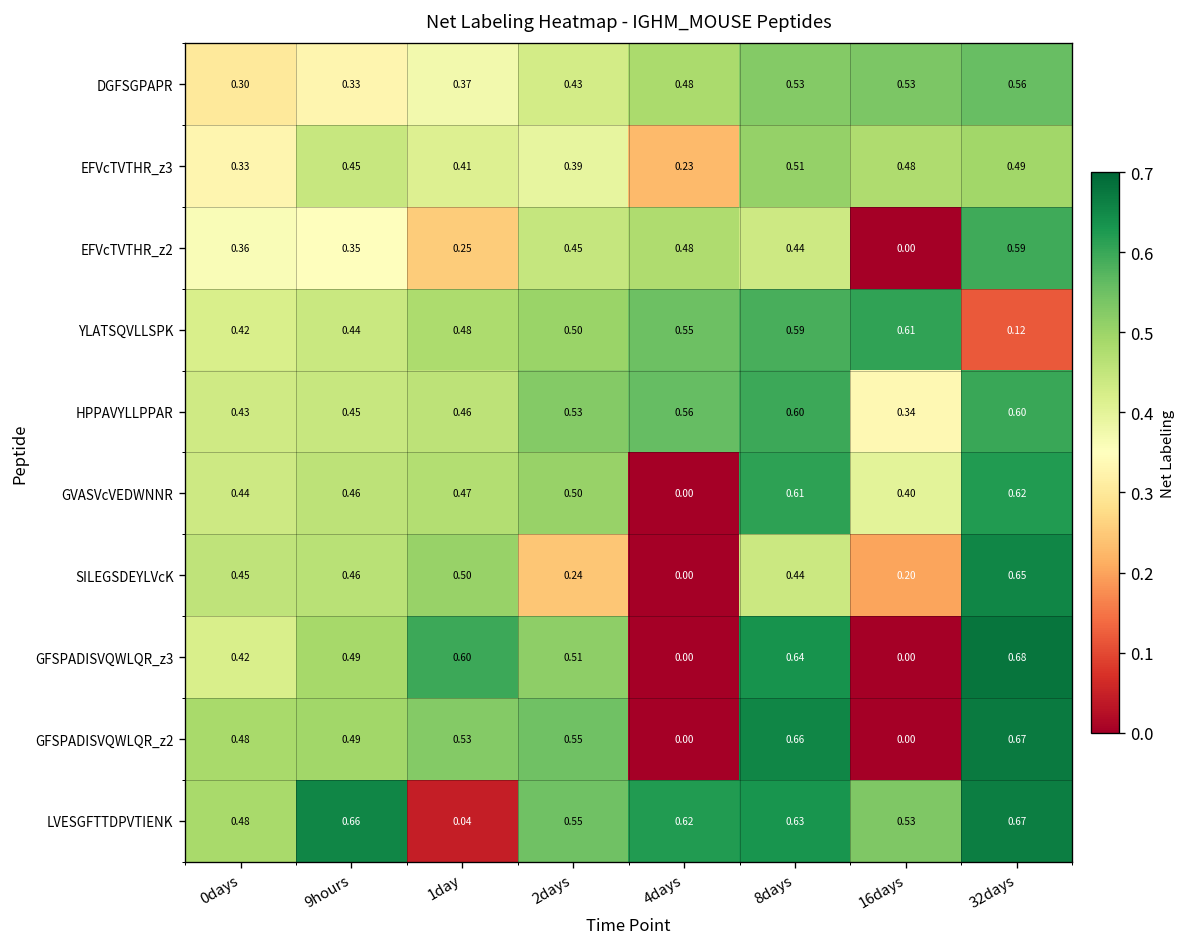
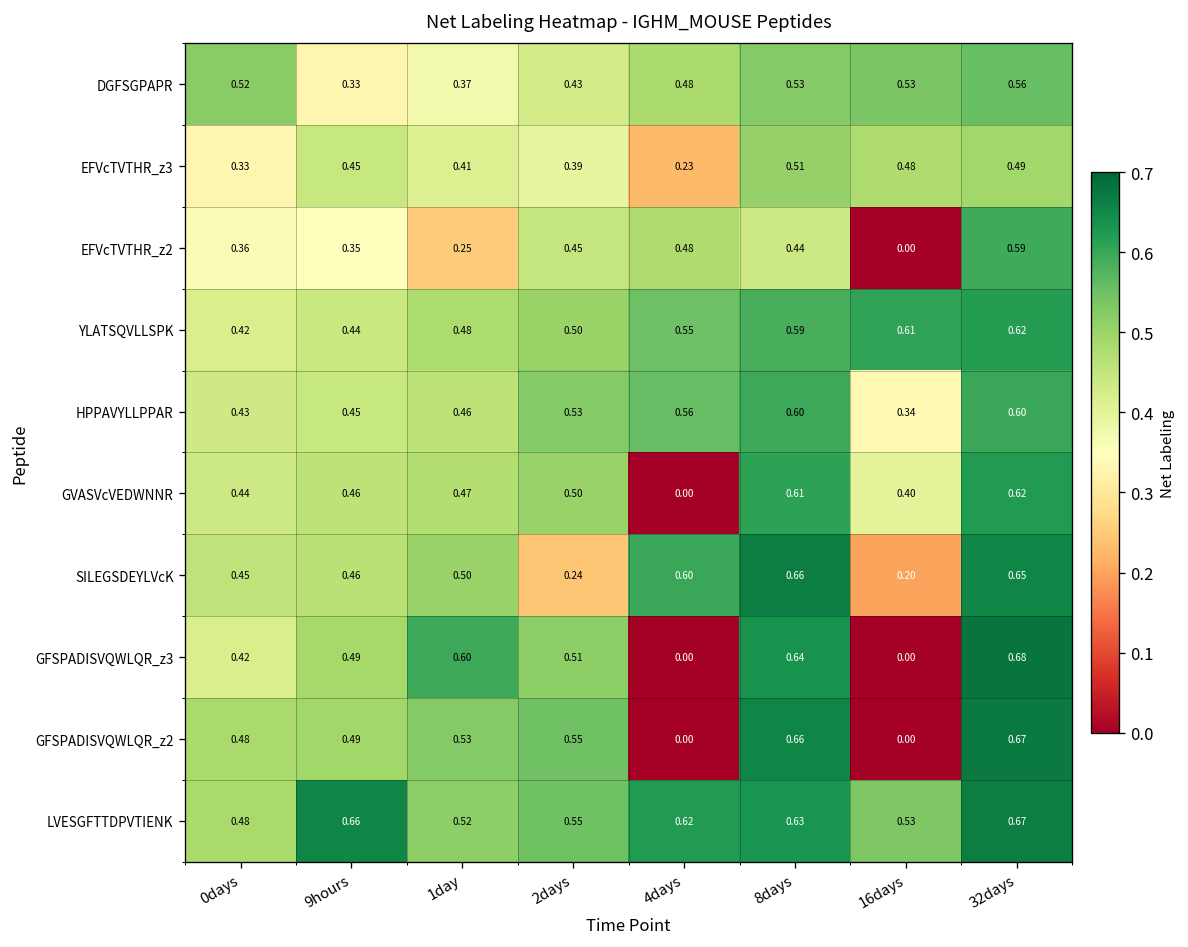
DGFSGPAPR, 0days: 0.30 -> 0.52
YLATSQVLLSPK, 32days: 0.12 -> 0.62
SILEGSDEYLVcK, 4days: 0.00 -> 0.60
SILEGSDEYLVcK, 8days: 0.44 -> 0.66
LVESGFTTDPVTIENK, 1day: 0.04 -> 0.52
